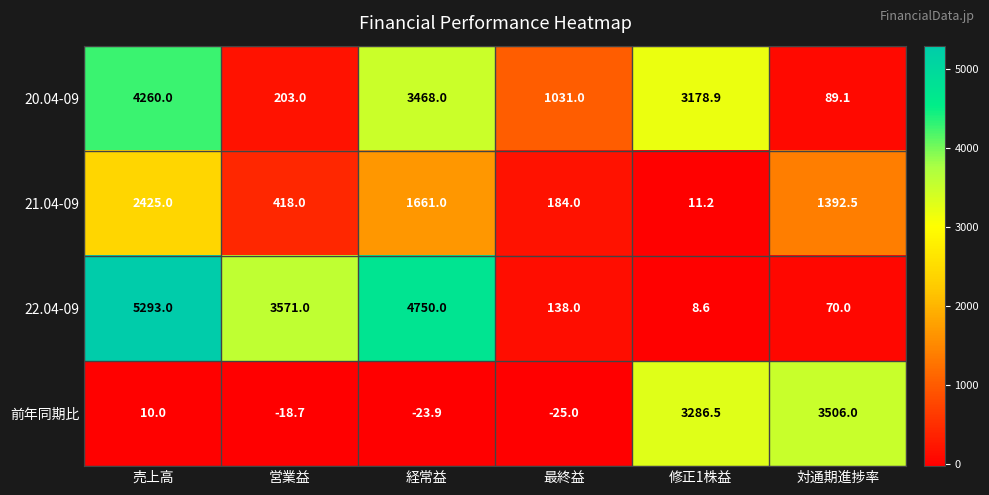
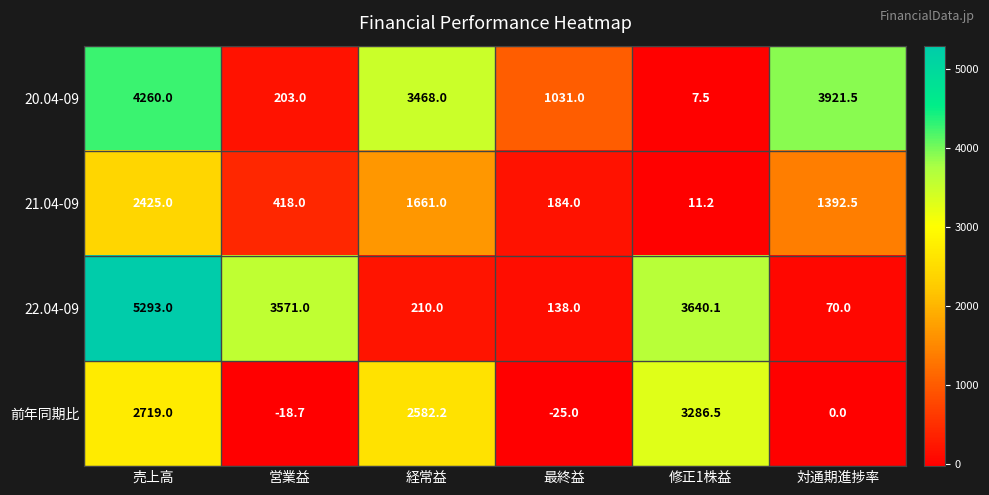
20.04-09, 修正1株益: 3178.9 -> 7.5
20.04-09, 対通期進捗率: 89.1 -> 3921.5
22.04-09, 経常益: 4750.0 -> 210.0
22.04-09, 修正1株益: 8.6 -> 3640.1
前年同期比, 売上高: 10.0 -> 2719.0
前年同期比, 経常益: -23.9 -> 2582.2
前年同期比, 対通期進捗率: 3506.0 -> 0.0
